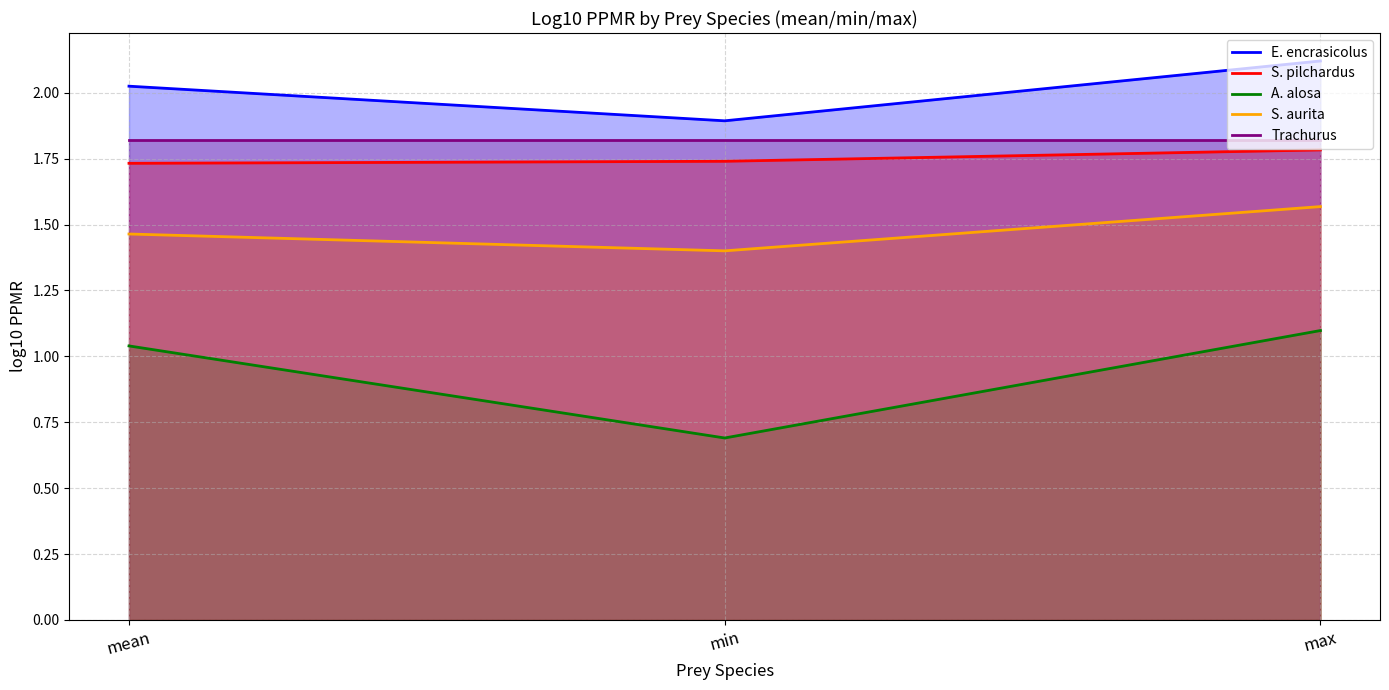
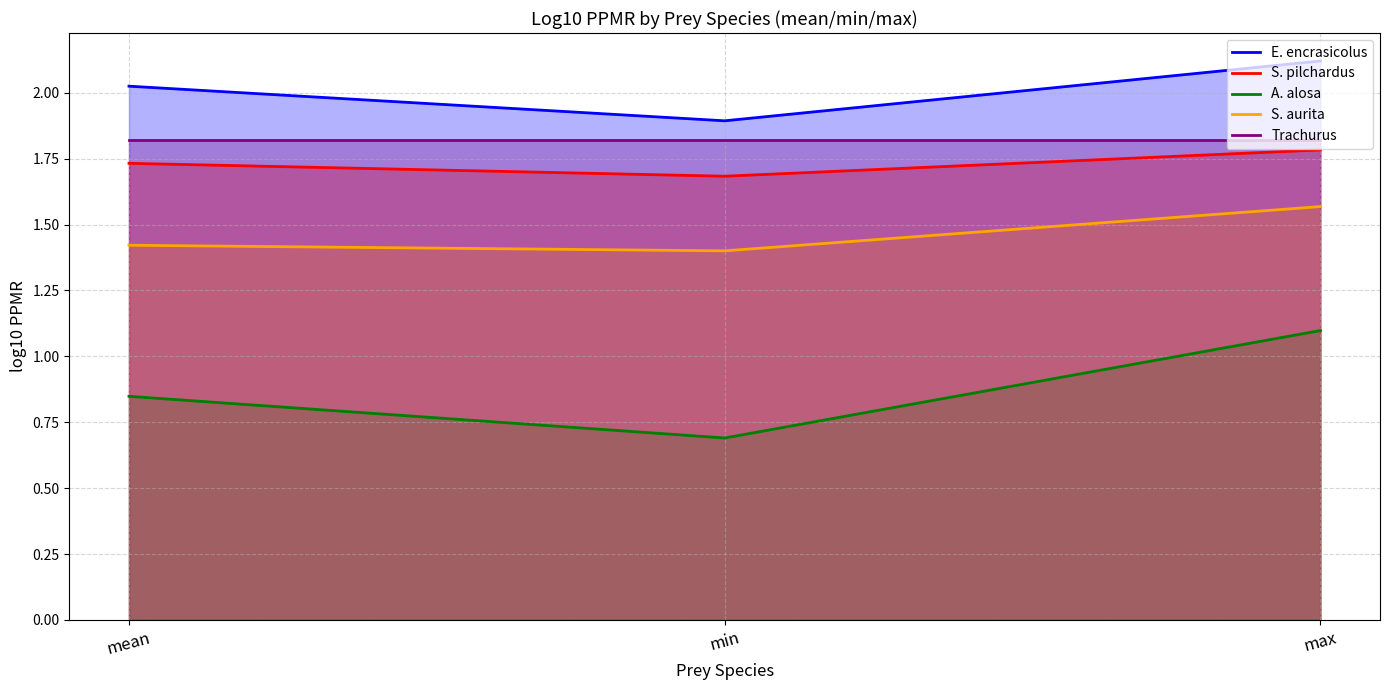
A. alosa, mean: 1.04 -> 0.85
S. aurita, mean: 1.46 -> 1.42
S. pilchardus, min: 1.74 -> 1.68
